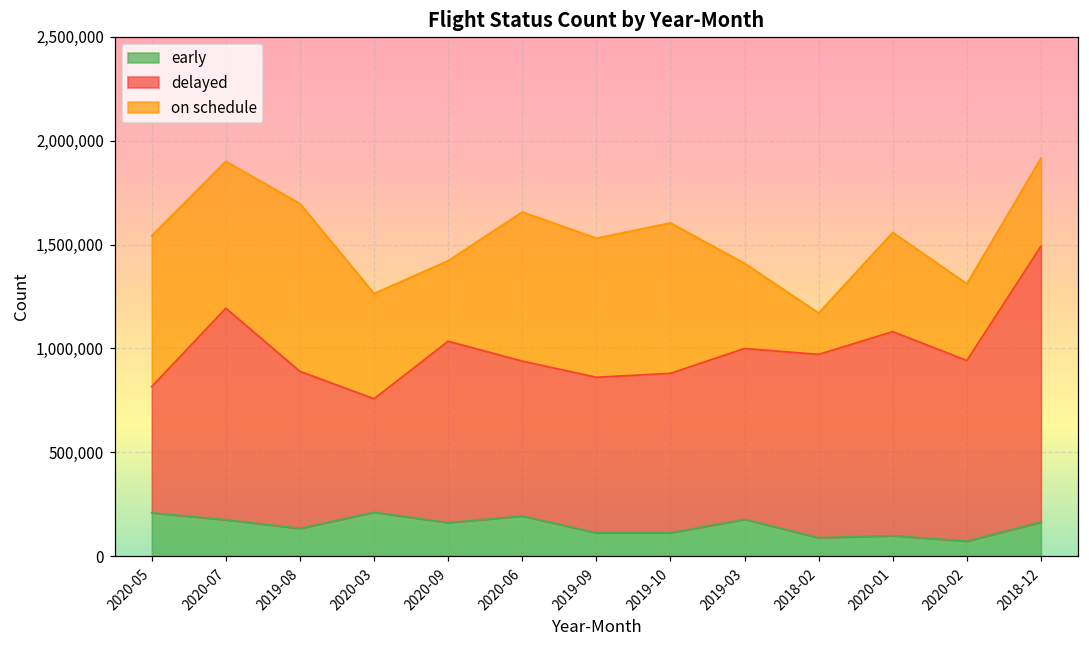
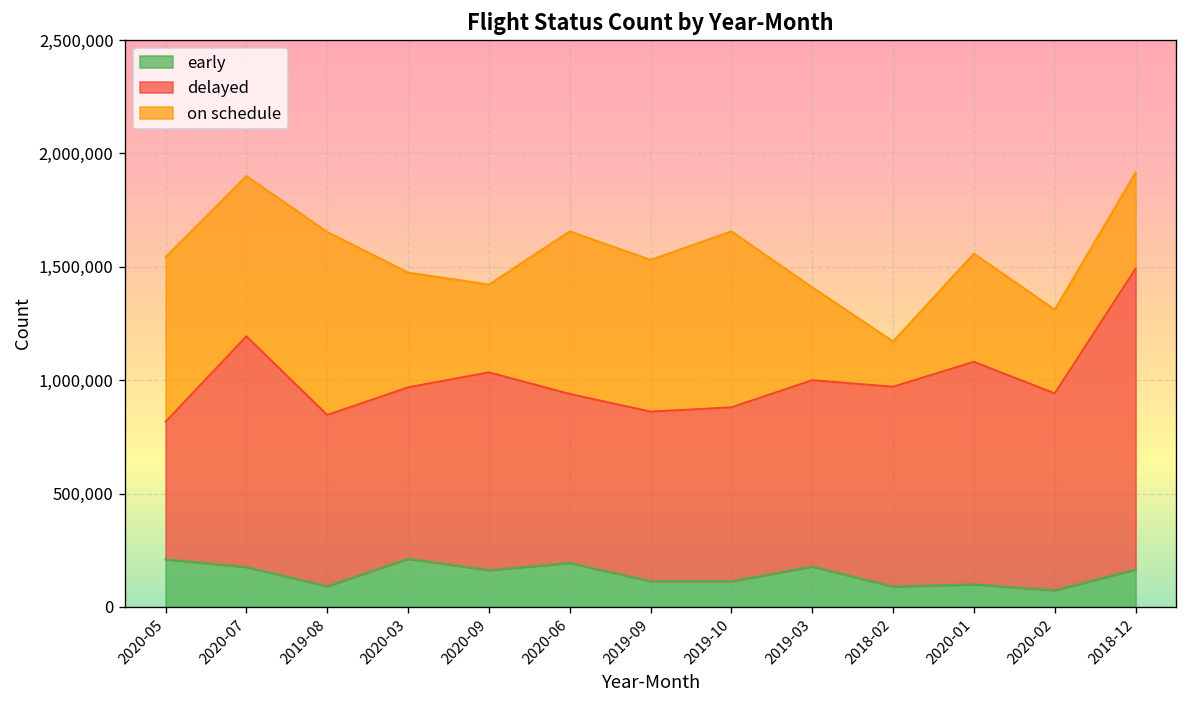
early, 2019-08: 130,000 -> 90,000
delayed, 2020-03: 550,000 -> 760,000
on schedule, 2019-10: 720,000 -> 780,000
